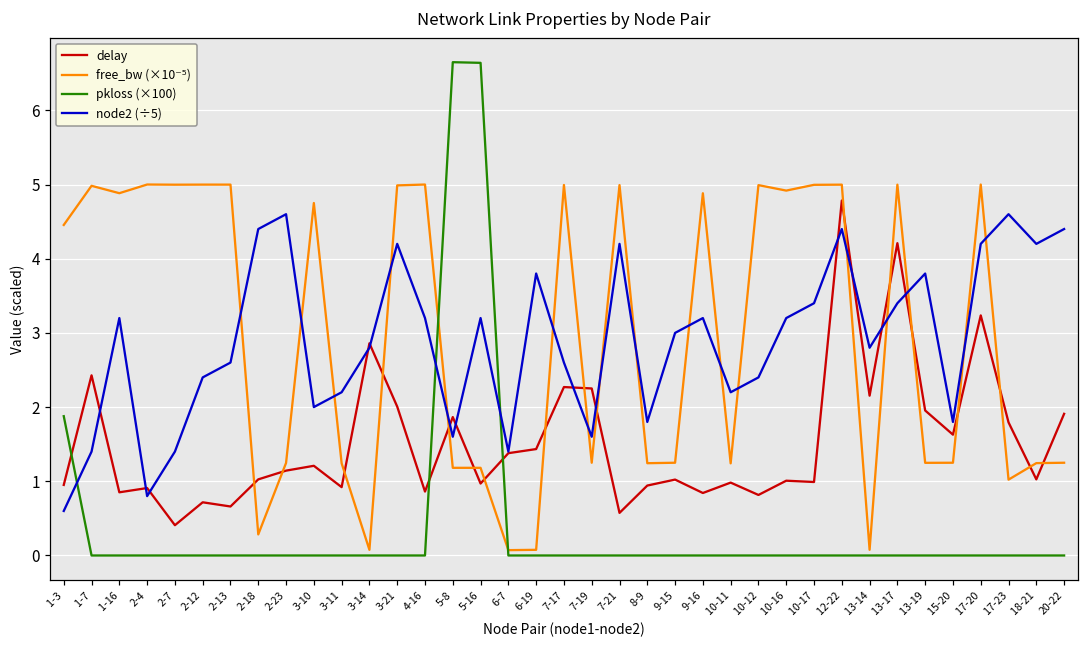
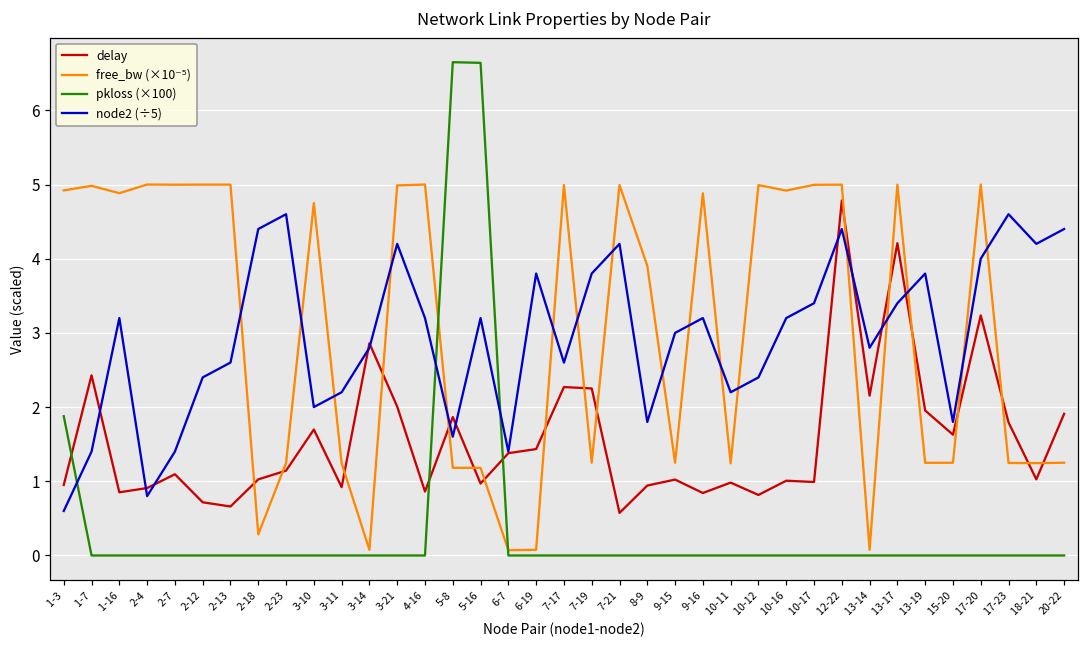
free_bw (×10⁻⁵), 1-3: 4.5 -> 4.9
delay, 2-7: 0.4 -> 1.1
delay, 3-10: 1.2 -> 1.7
node2 (÷5), 7-19: 1.6 -> 3.8
free_bw (×10⁻⁵), 8-9: 1.2 -> 3.9
node2 (÷5), 17-20: 4.2 -> 4.0
free_bw (×10⁻⁵), 17-23: 1.0 -> 1.2
